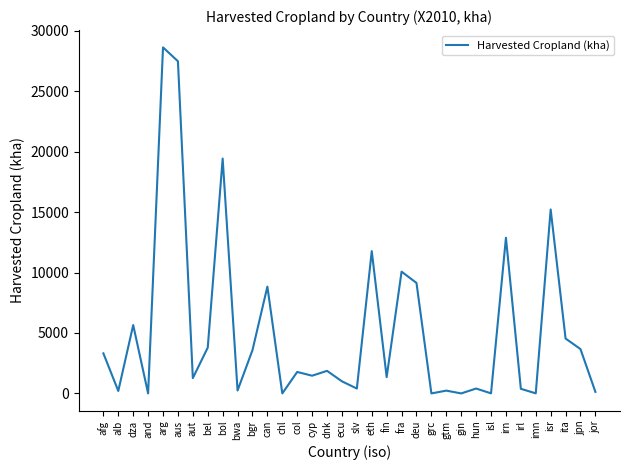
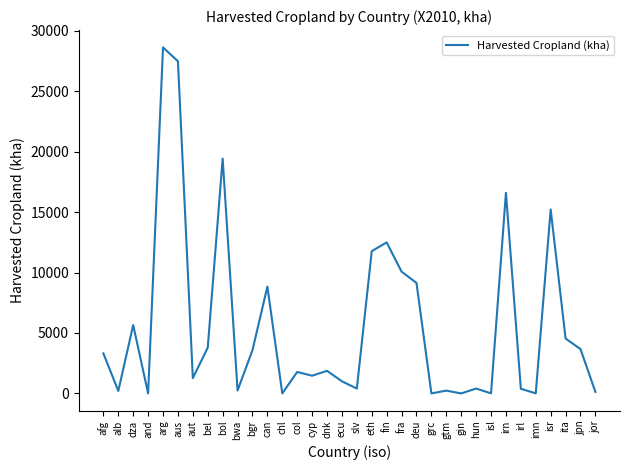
fin: 1300 -> 12500
irn: 12900 -> 16600
